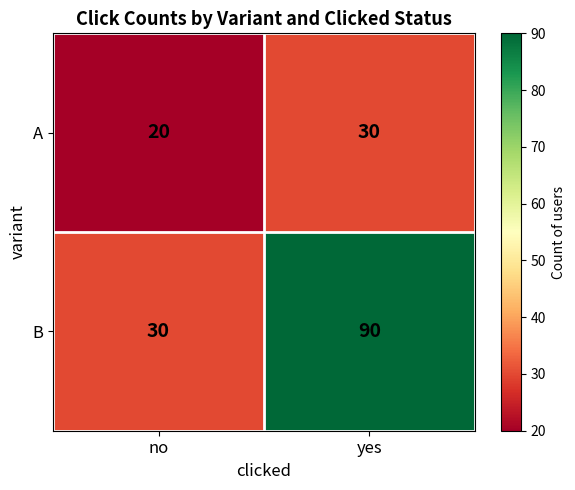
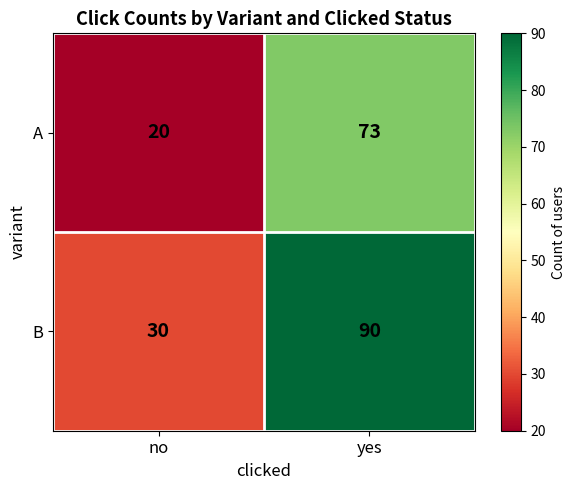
A, yes: 30 -> 73
